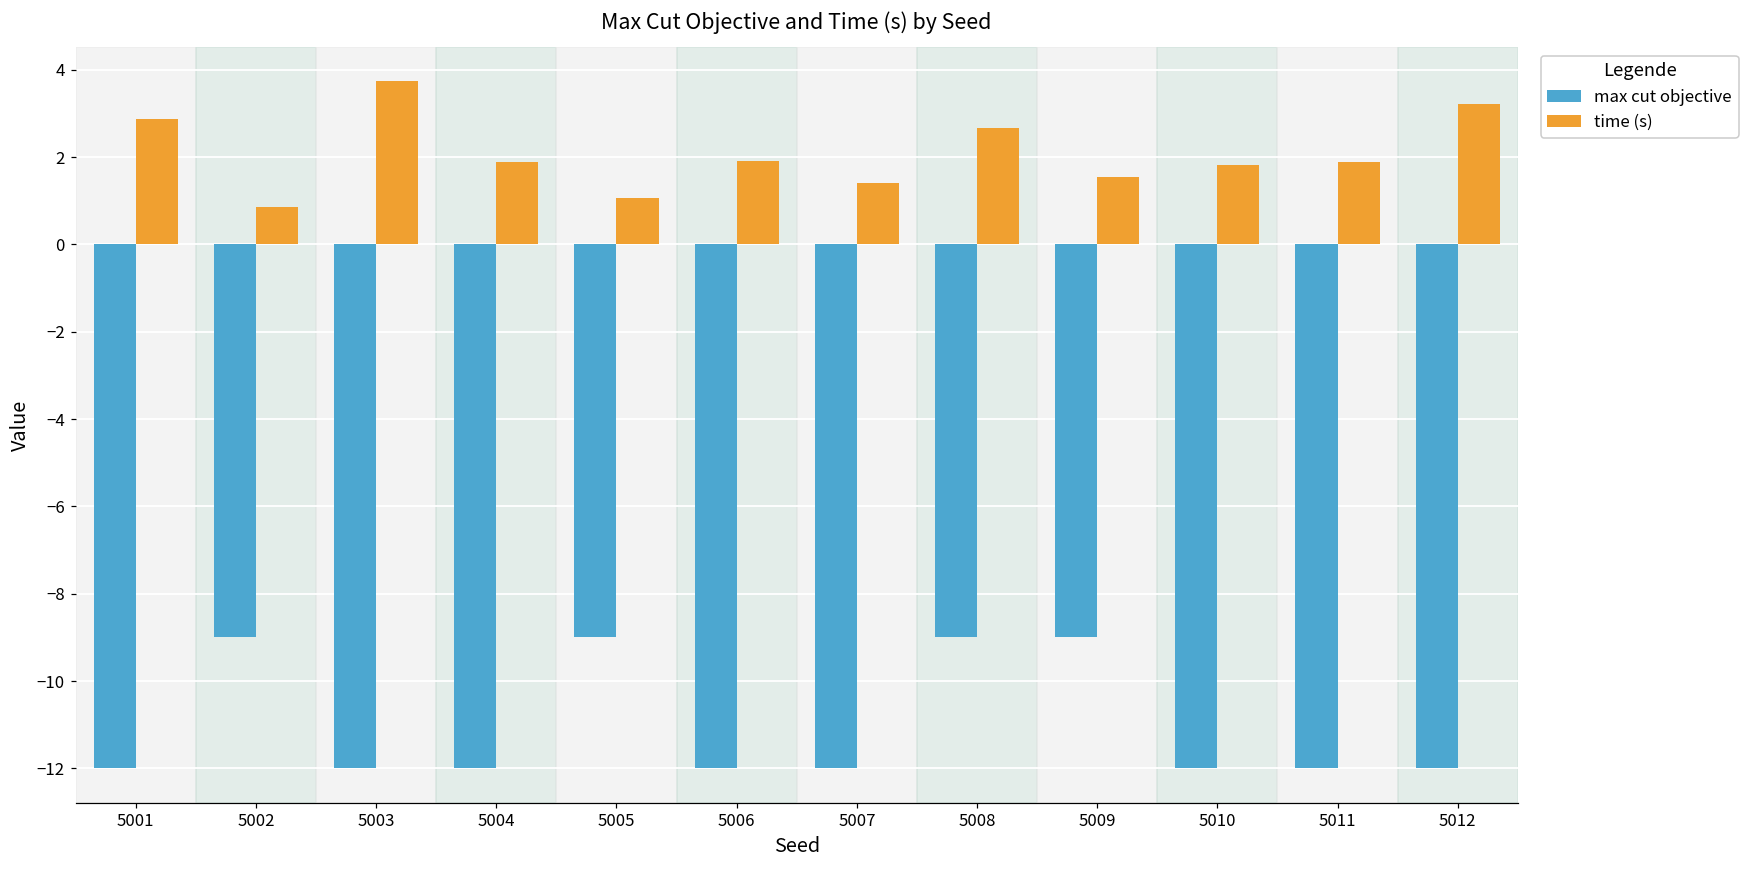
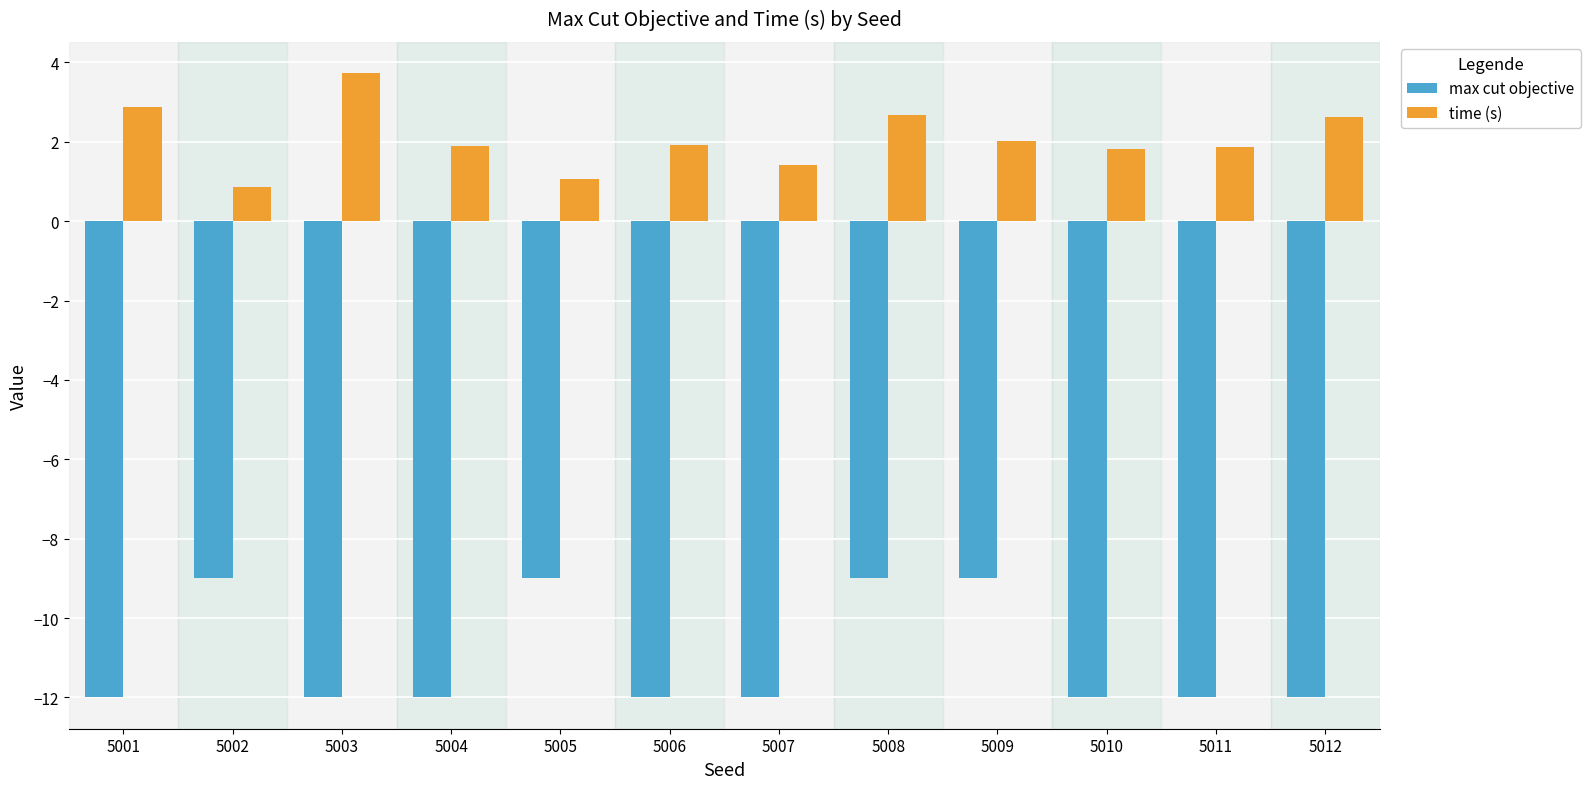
time (s), 5009: 1.5 -> 2.0
time (s), 5012: 3.2 -> 2.6
